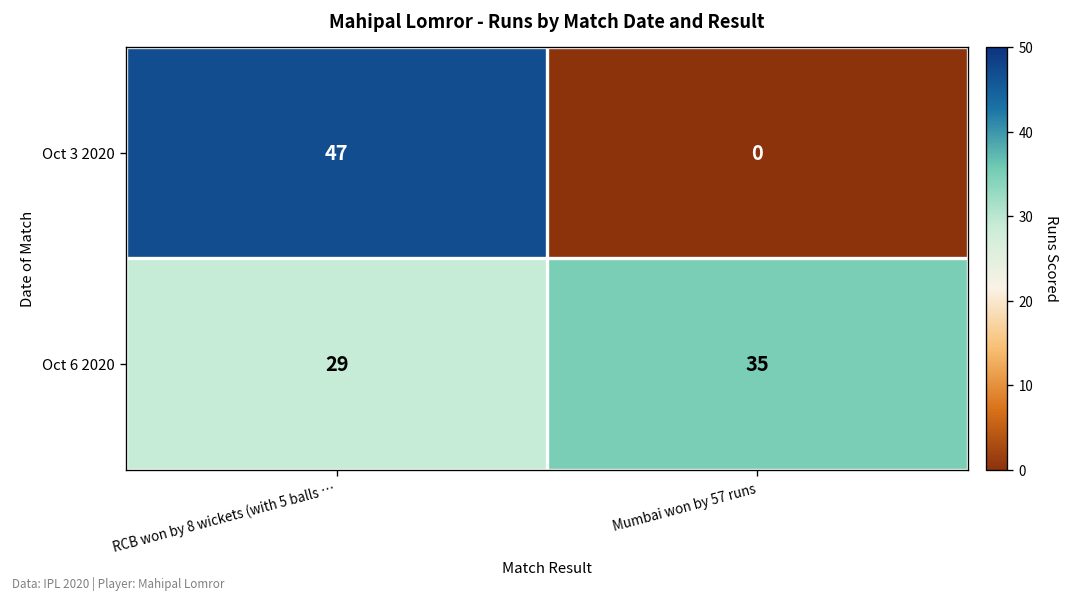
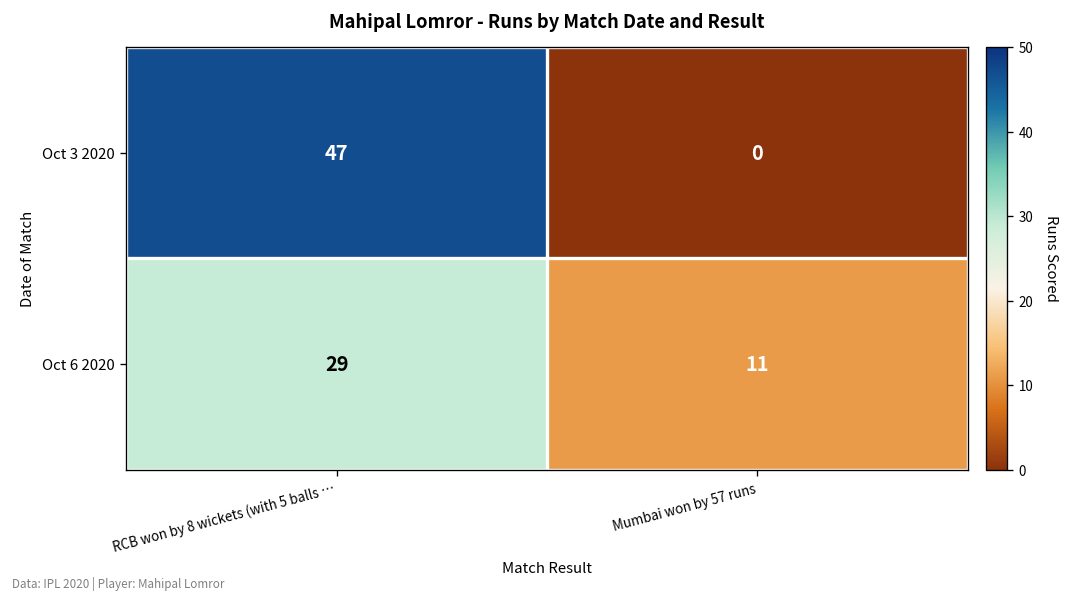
Oct 6 2020, Mumbai won by 57 runs: 35 -> 11
